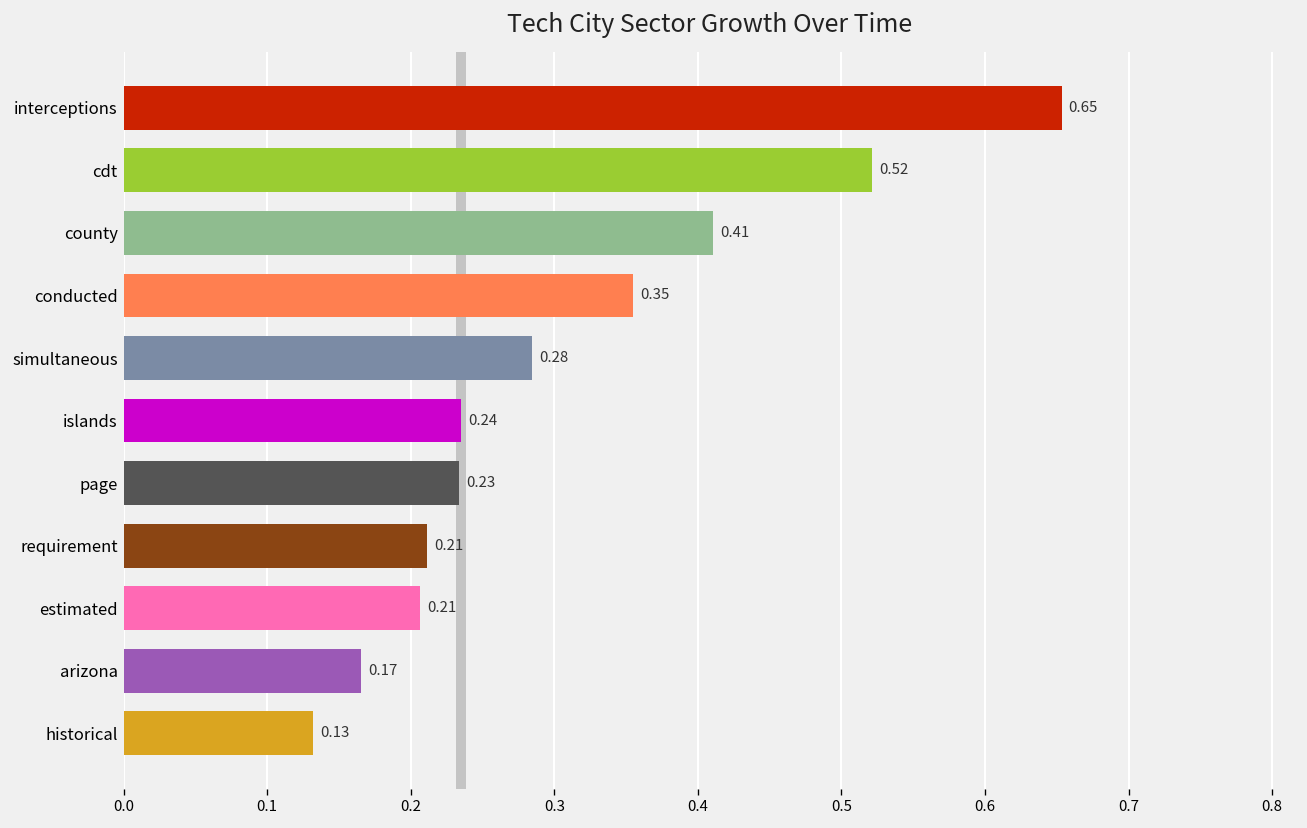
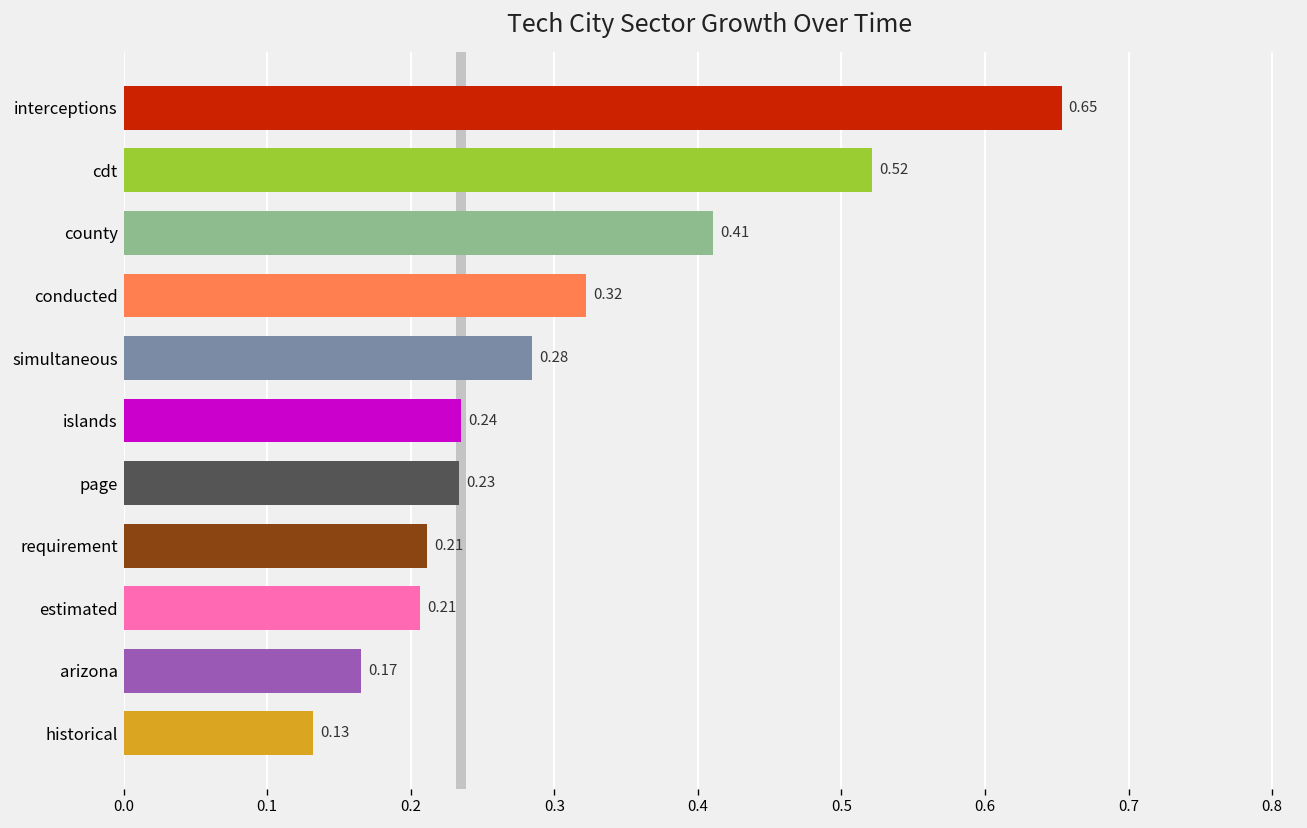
conducted: 0.35 -> 0.32
